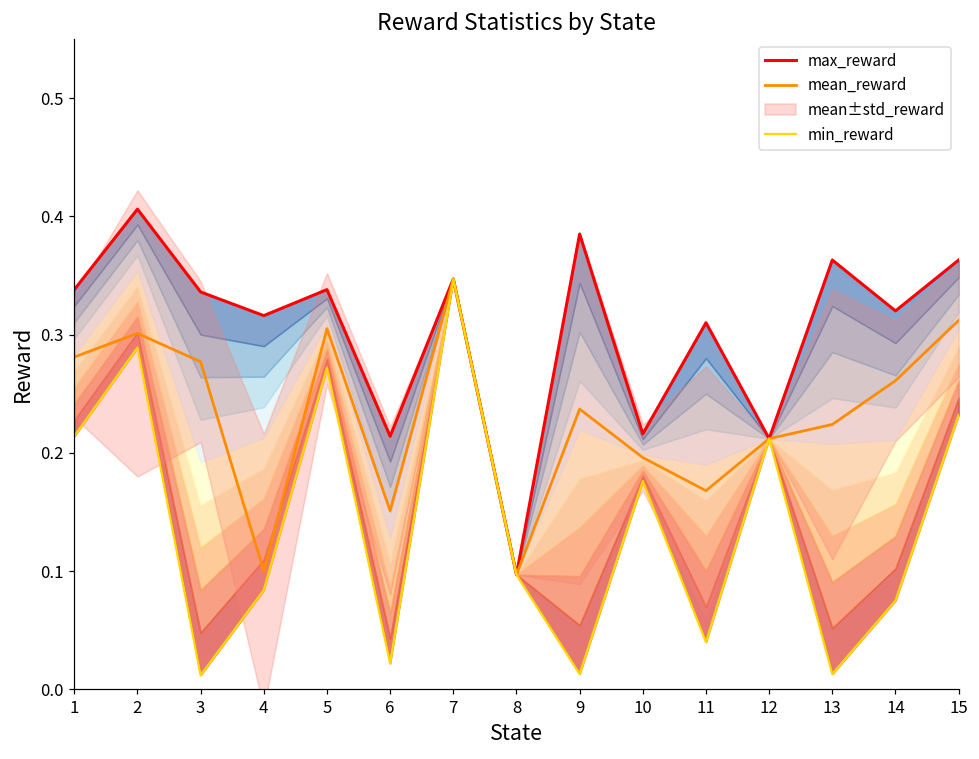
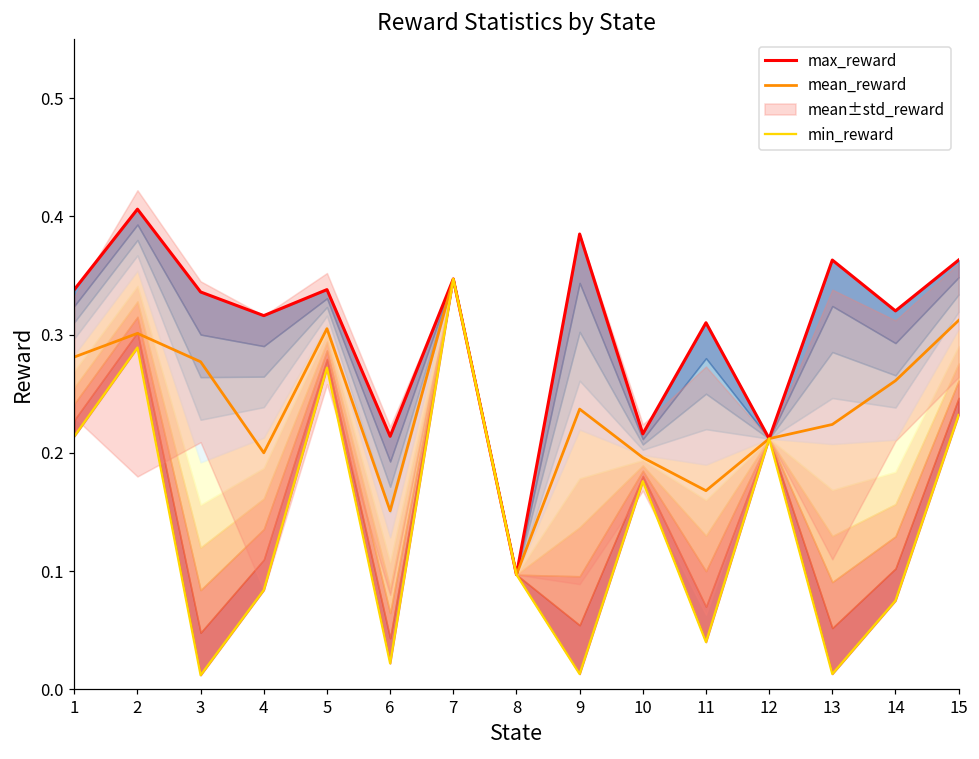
mean_reward, 4: 0.1 -> 0.2
